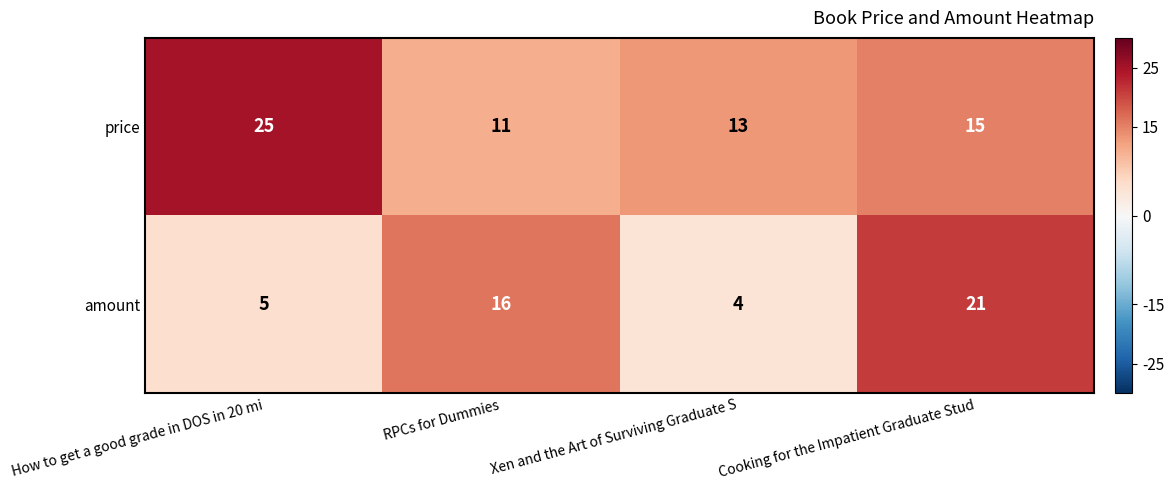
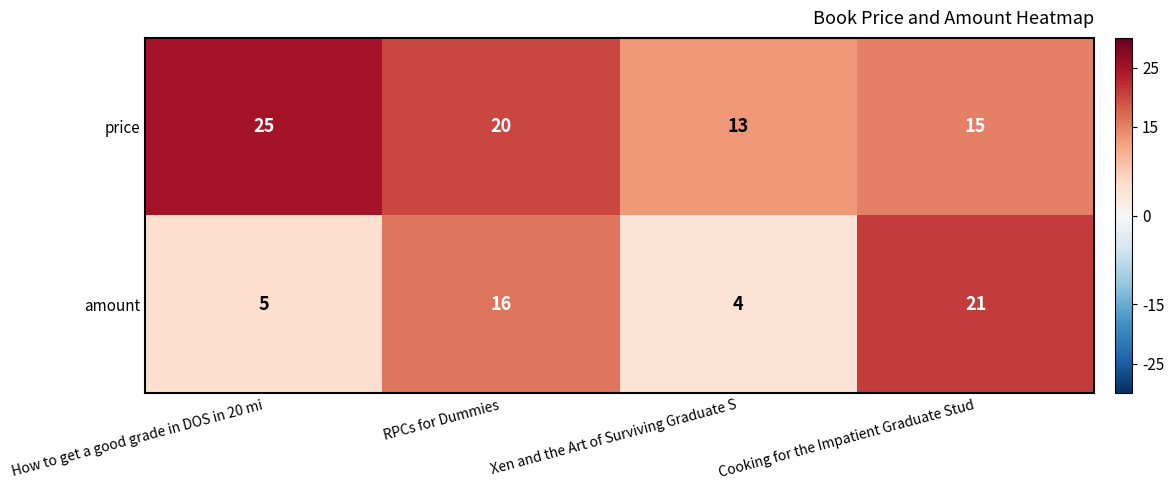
price, RPCs for Dummies: 11 -> 20
